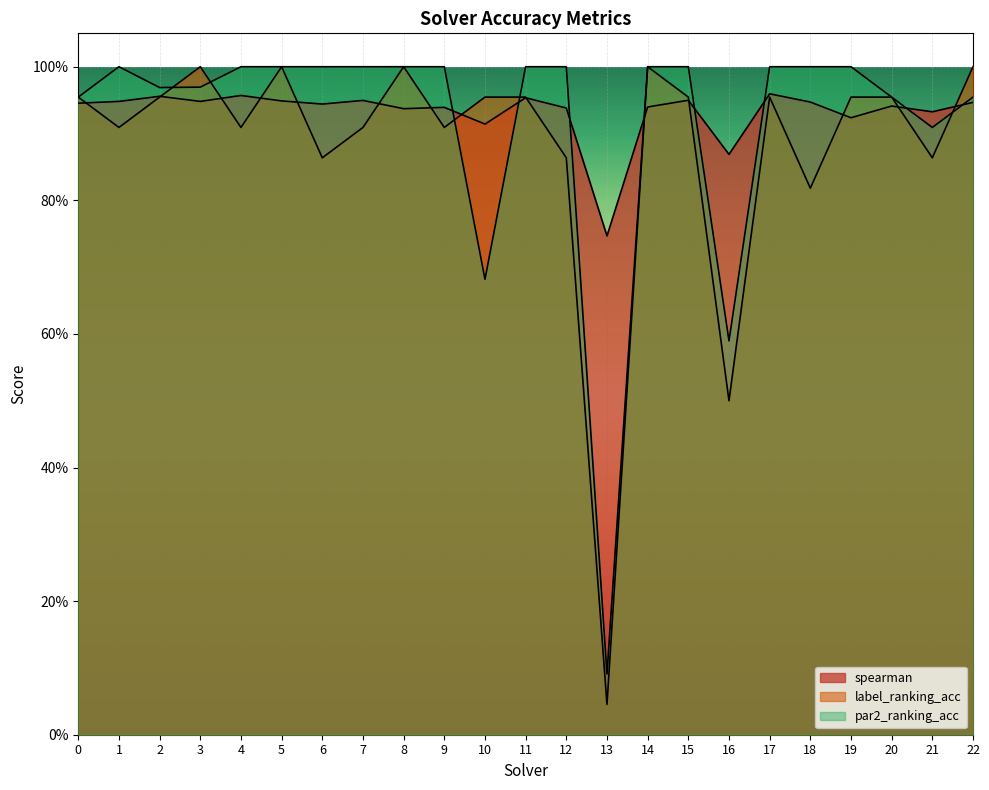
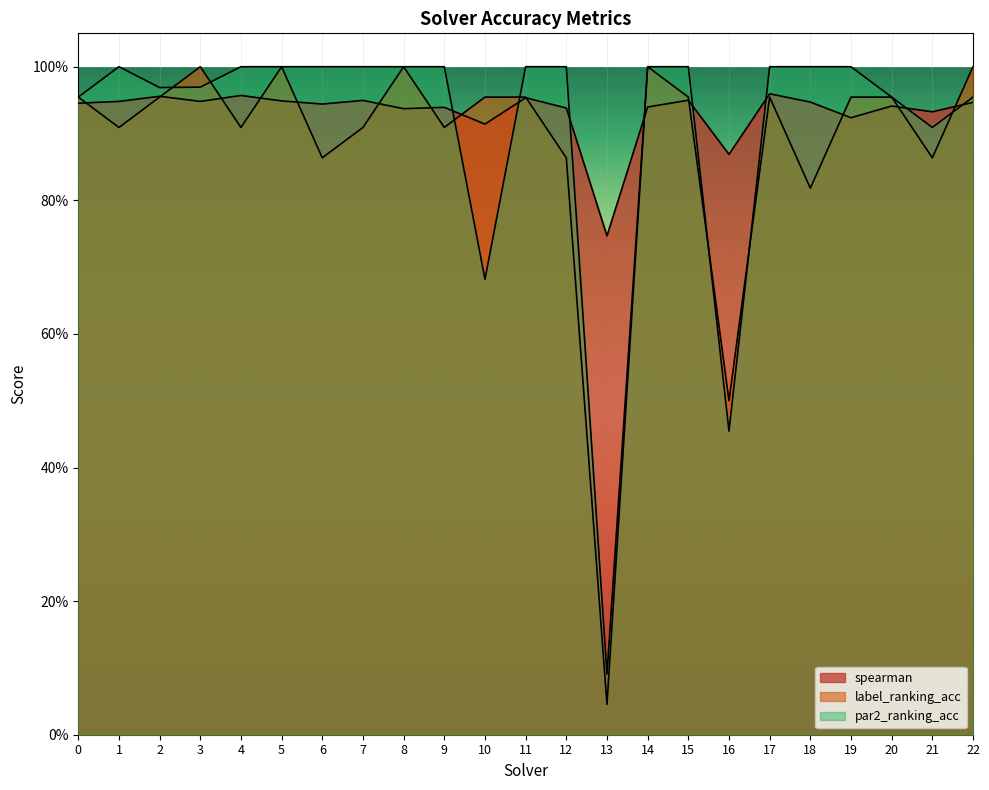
par2_ranking_acc, 16: 59% -> 45%
